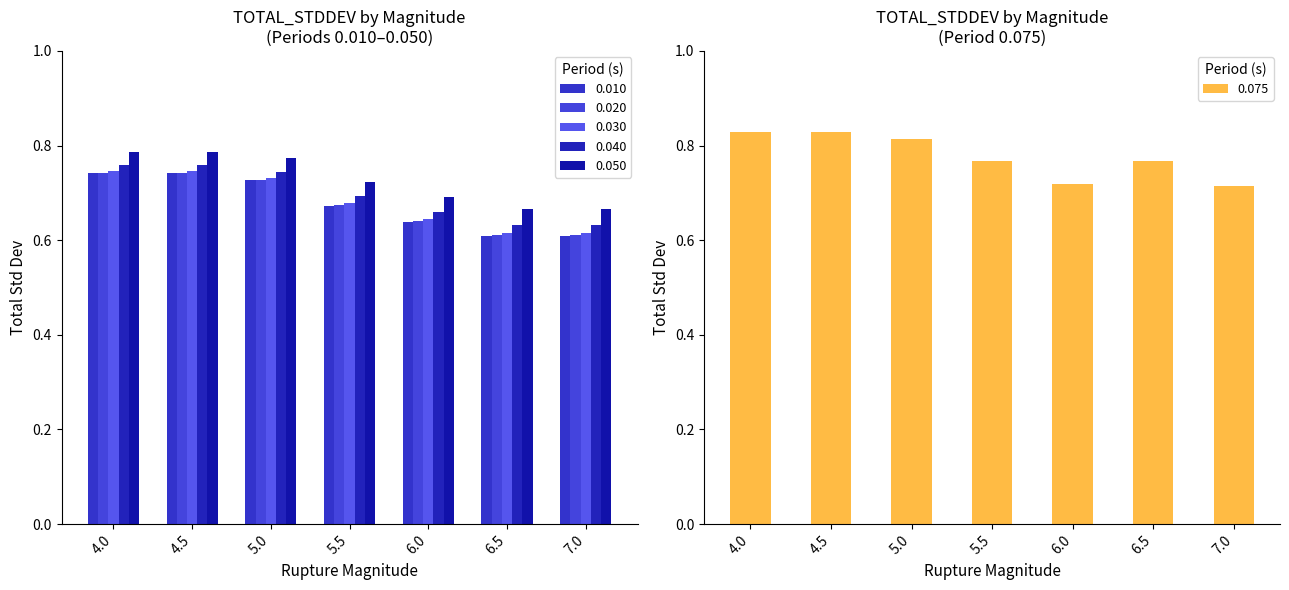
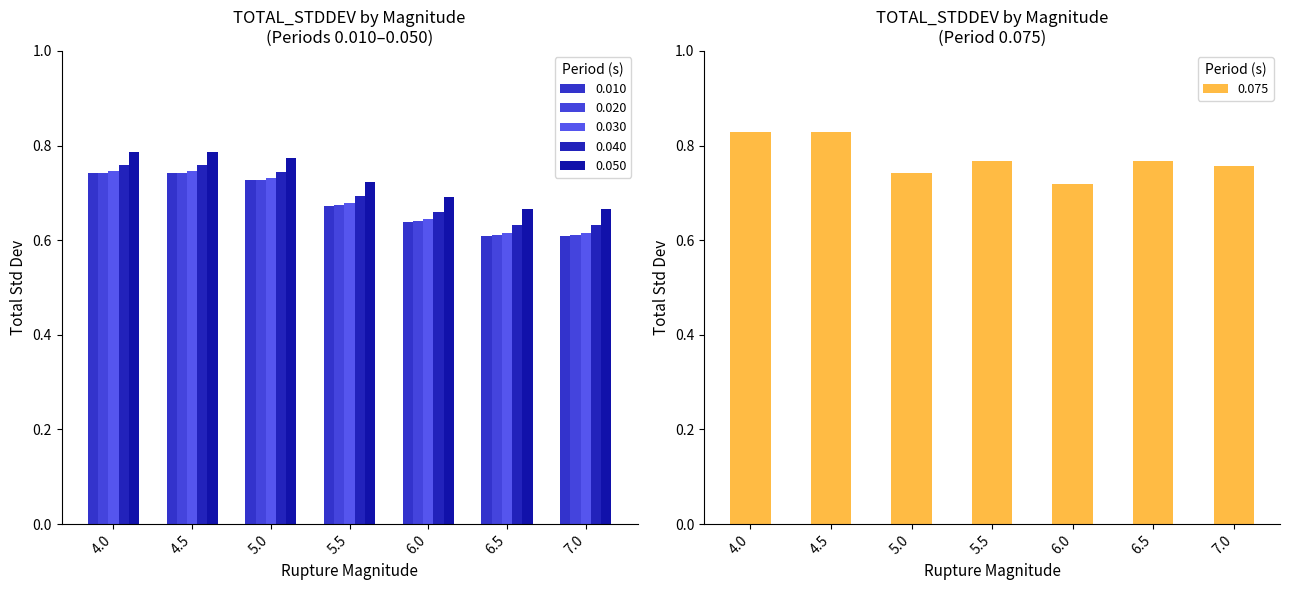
TOTAL_STDDEV by Magnitude (Period 0.075), 5.0: 0.81 -> 0.74
TOTAL_STDDEV by Magnitude (Period 0.075), 7.0: 0.71 -> 0.76
